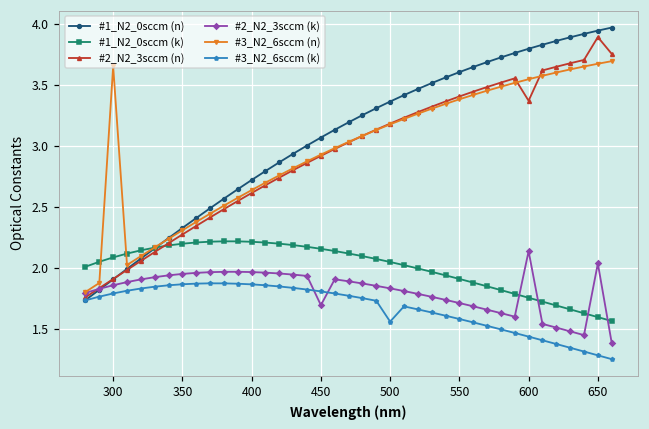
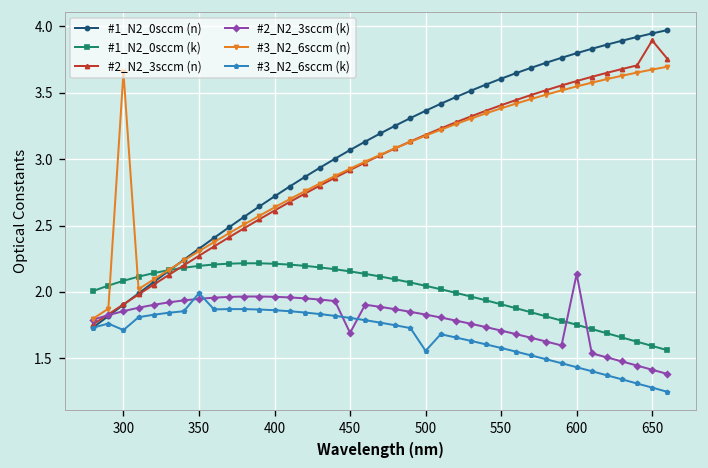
#3_N2_6sccm (k), 300: 1.79 -> 1.71
#3_N2_6sccm (k), 350: 1.86 -> 1.99
#2_N2_3sccm (n), 600: 3.37 -> 3.59
#2_N2_3sccm (k), 650: 2.03 -> 1.41
